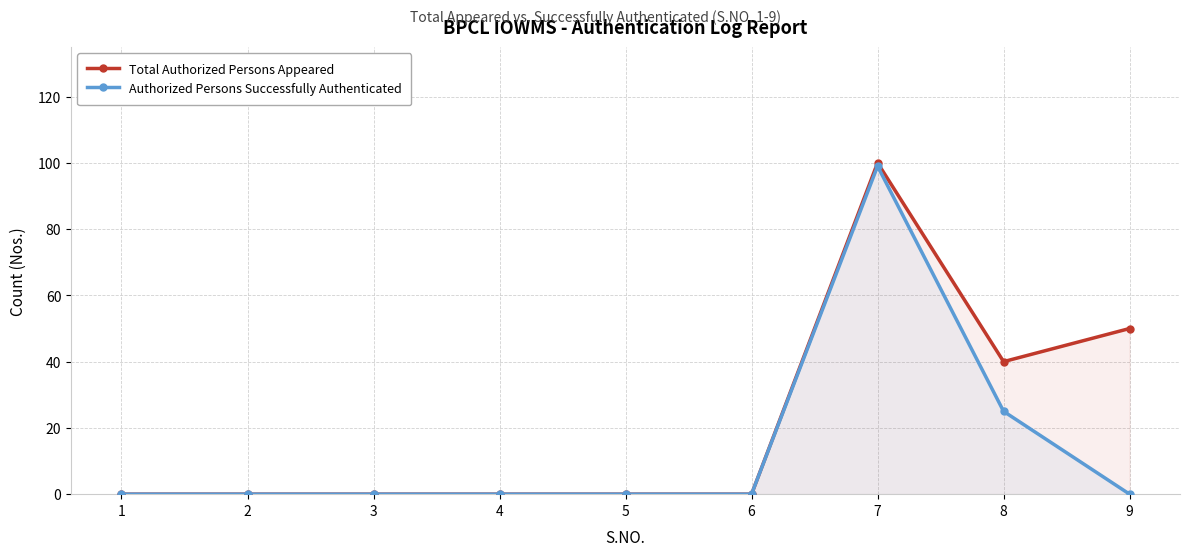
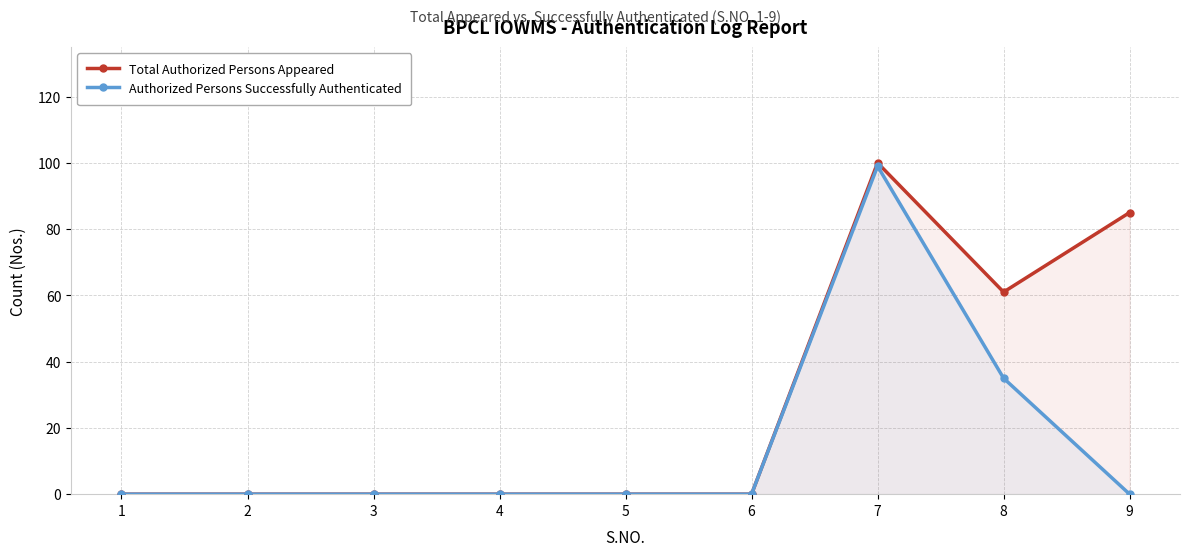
Total Authorized Persons Appeared, 8: 40 -> 61
Authorized Persons Successfully Authenticated, 8: 25 -> 35
Total Authorized Persons Appeared, 9: 50 -> 85
